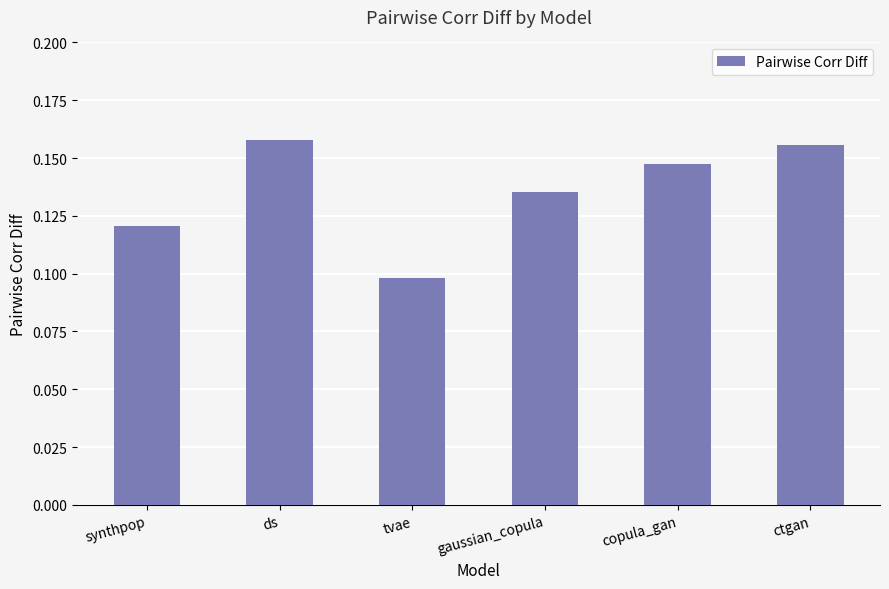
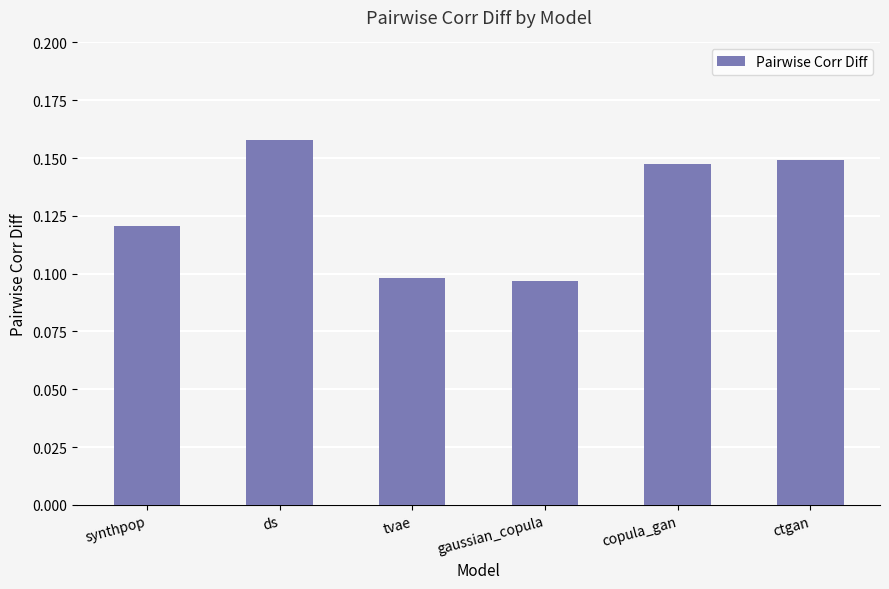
gaussian_copula: 0.135 -> 0.097
ctgan: 0.155 -> 0.149
